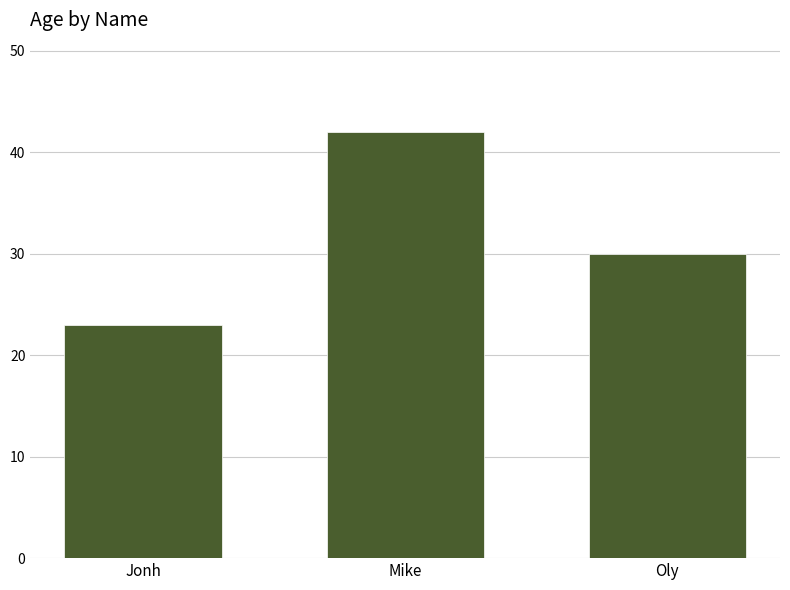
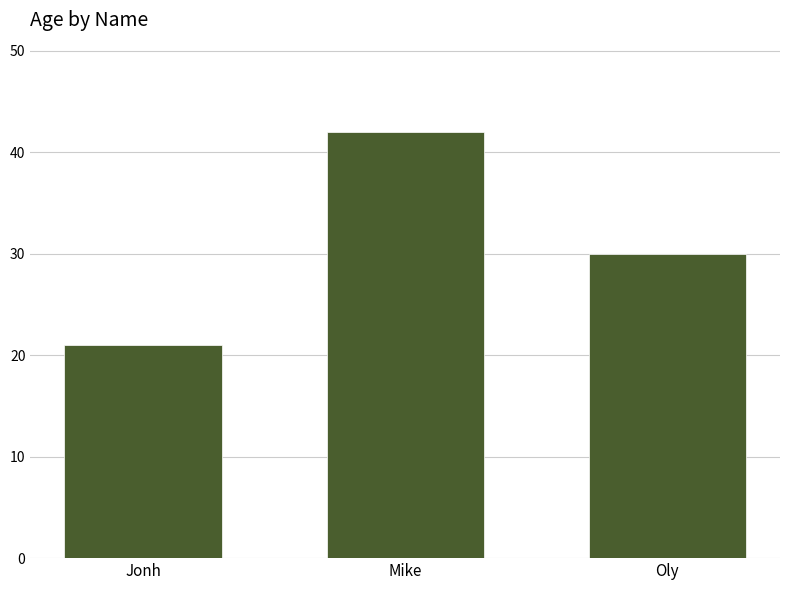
Jonh: 23 -> 21
